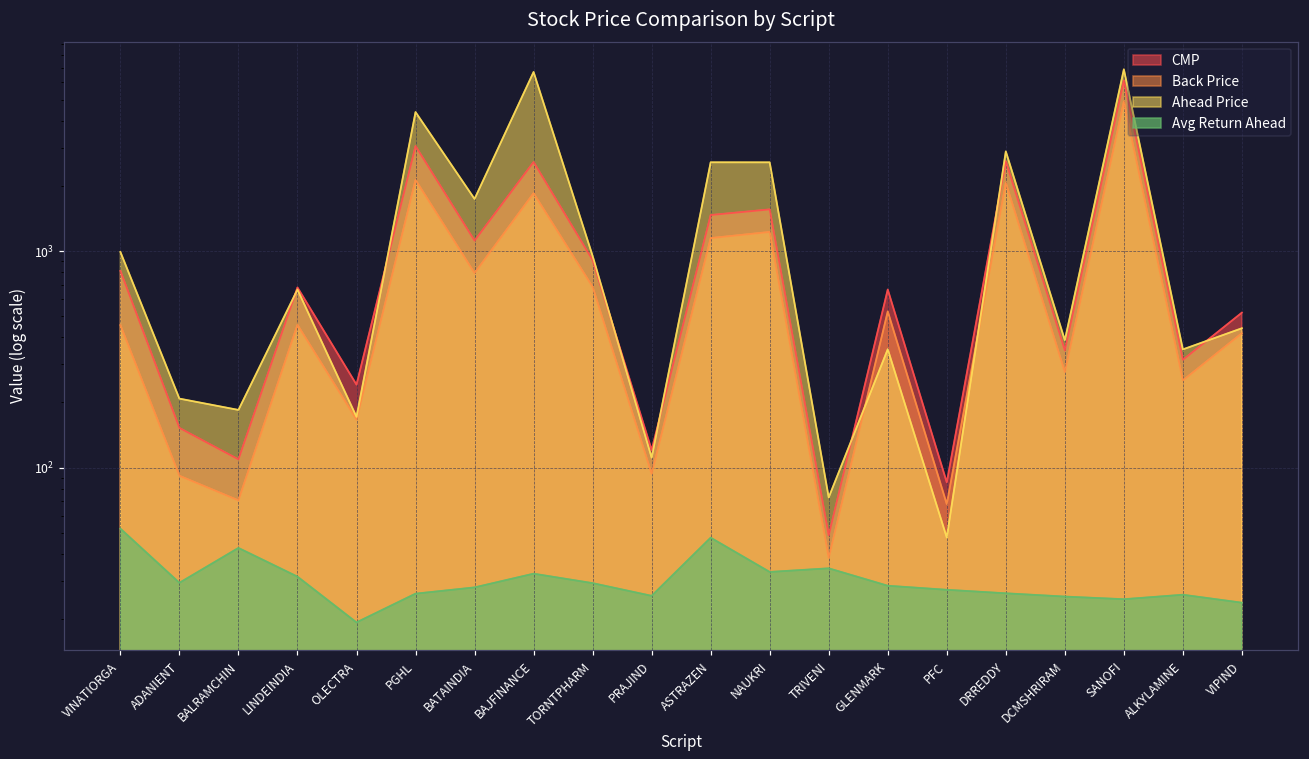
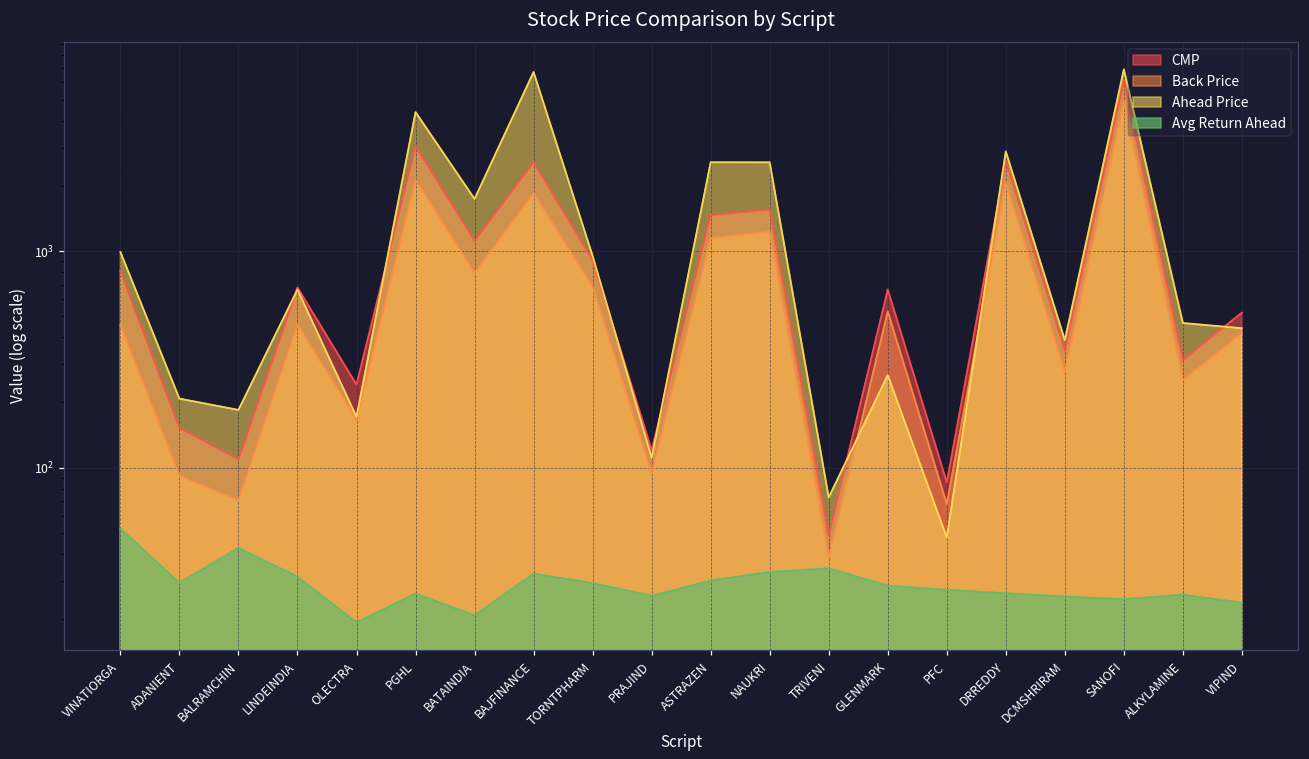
Avg Return Ahead, BATAINDIA: 28 -> 21
Avg Return Ahead, ASTRAZEN: 48 -> 30
Ahead Price, GLENMARK: 350 -> 270
Ahead Price, ALKYLAMINE: 350 -> 470
